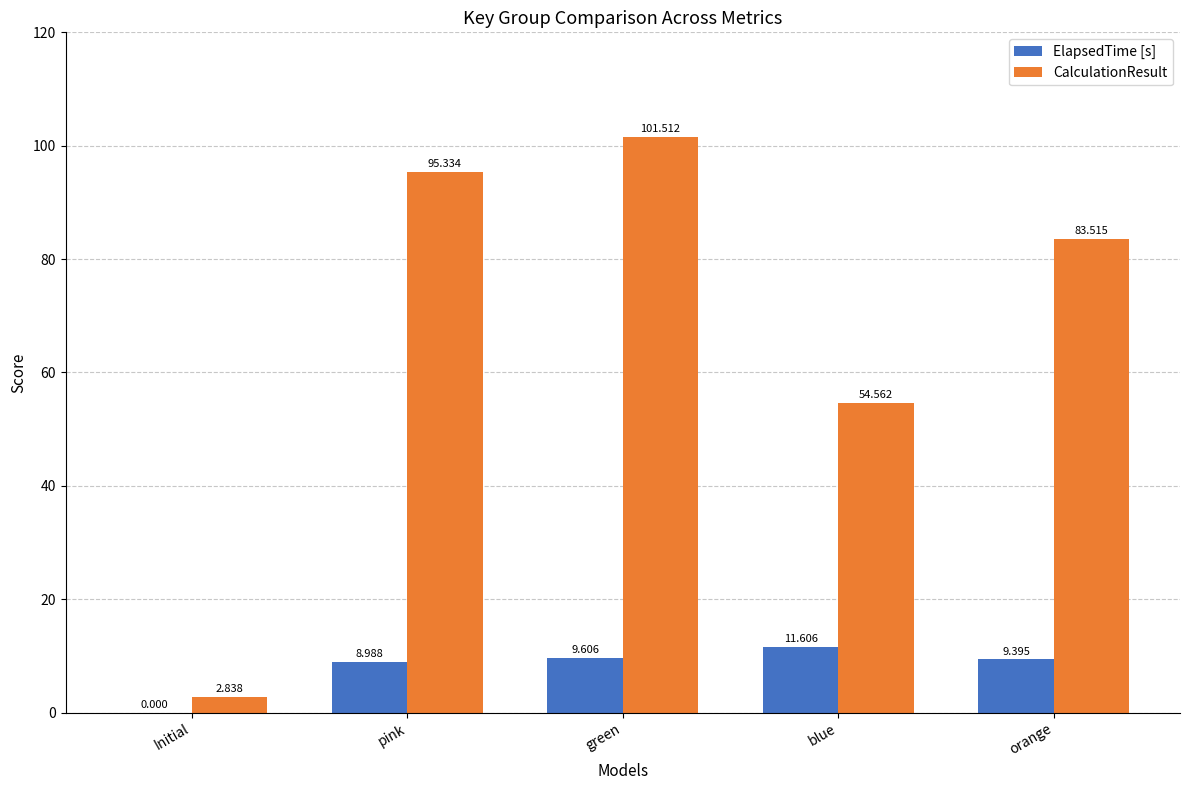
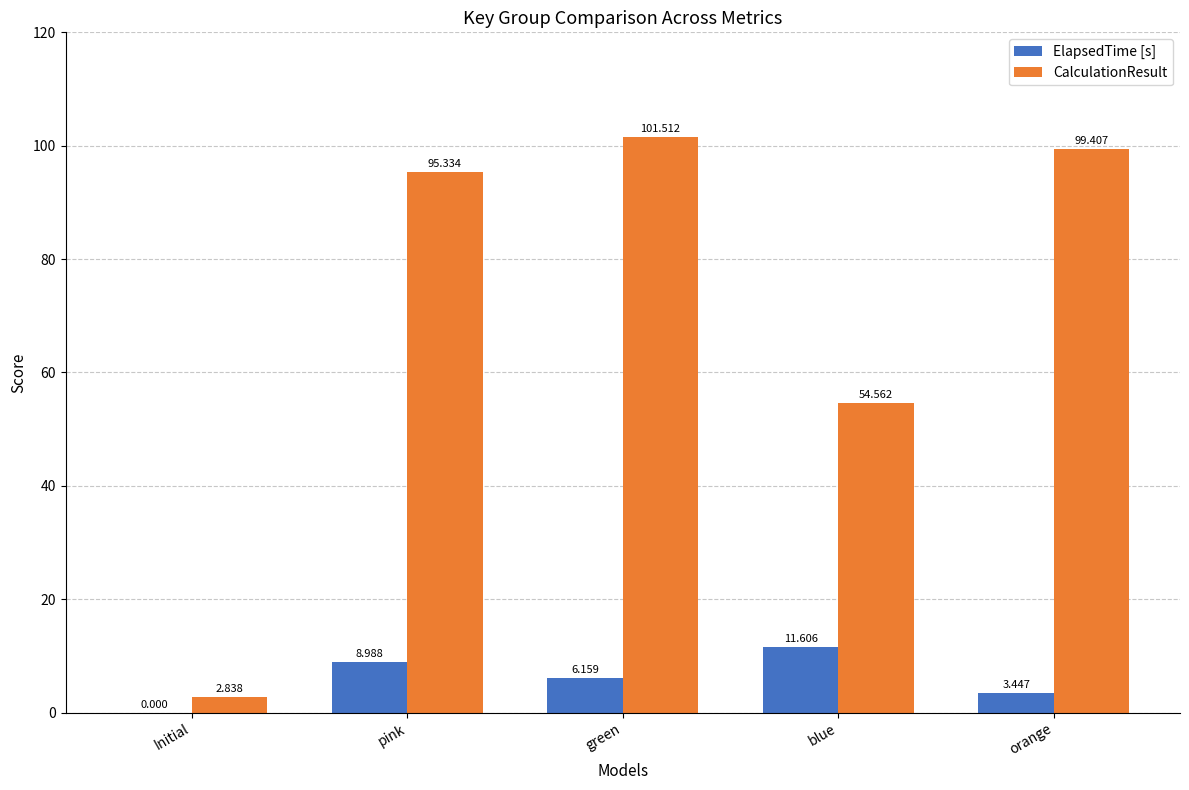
ElapsedTime [s], green: 9.606 -> 6.159
ElapsedTime [s], orange: 9.395 -> 3.447
CalculationResult, orange: 83.515 -> 99.407
